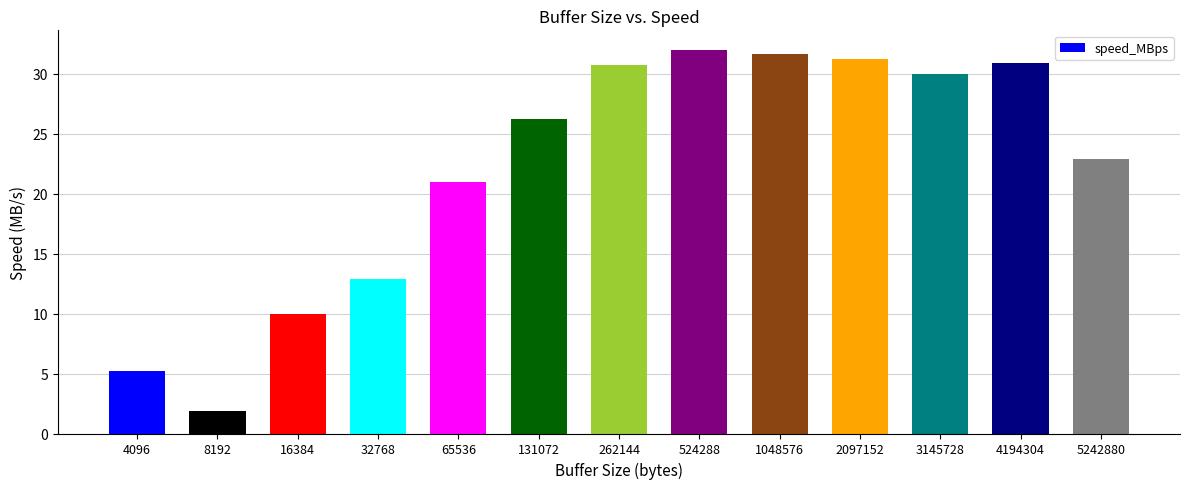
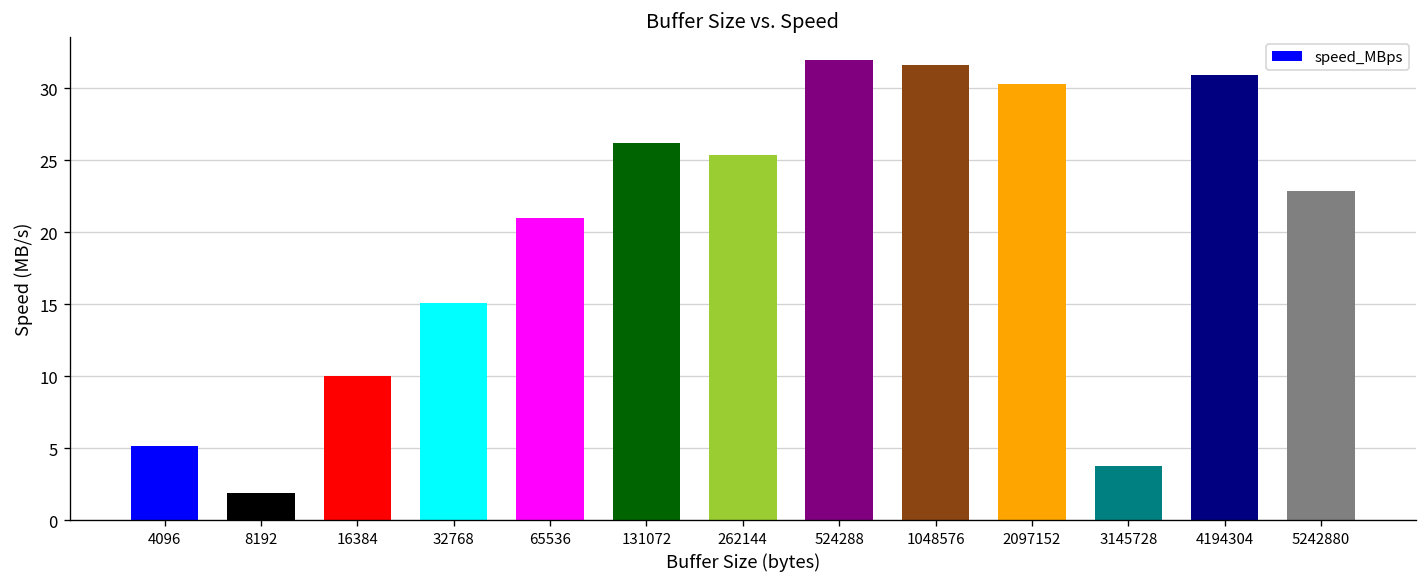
32768: 12.9 -> 15.1
262144: 30.7 -> 25.4
2097152: 31.2 -> 30.3
3145728: 30.0 -> 3.8
